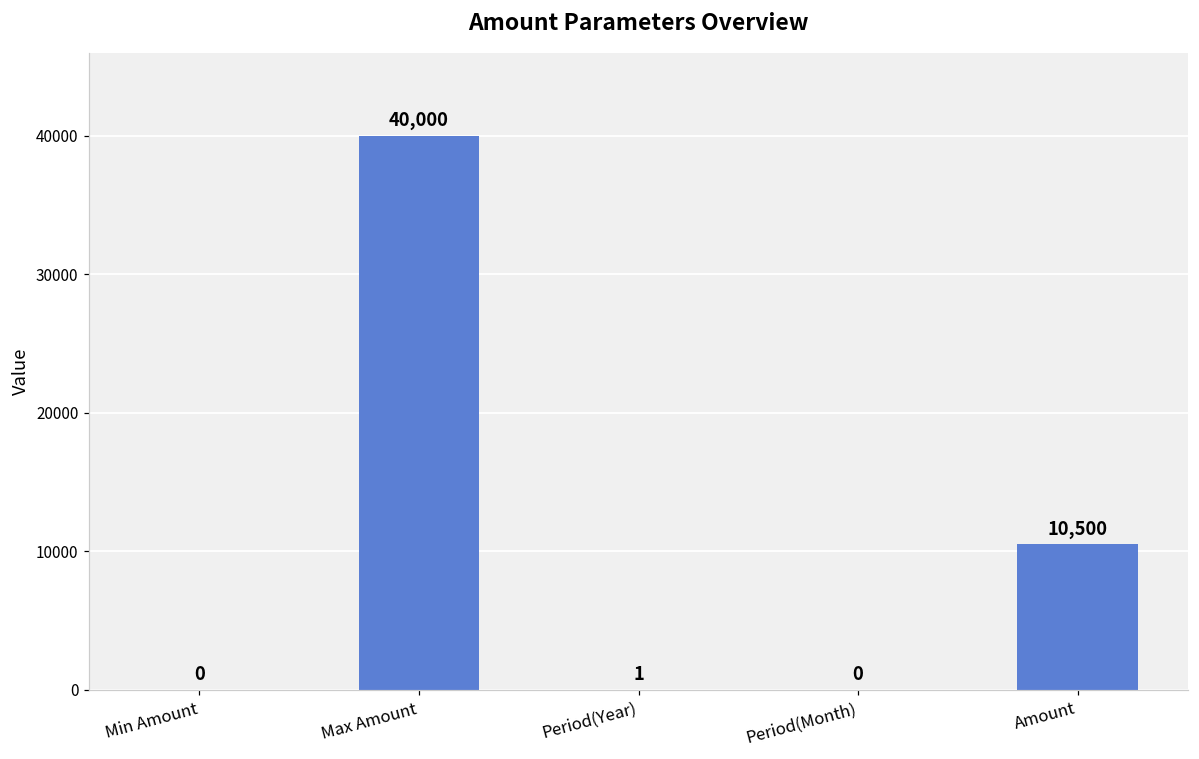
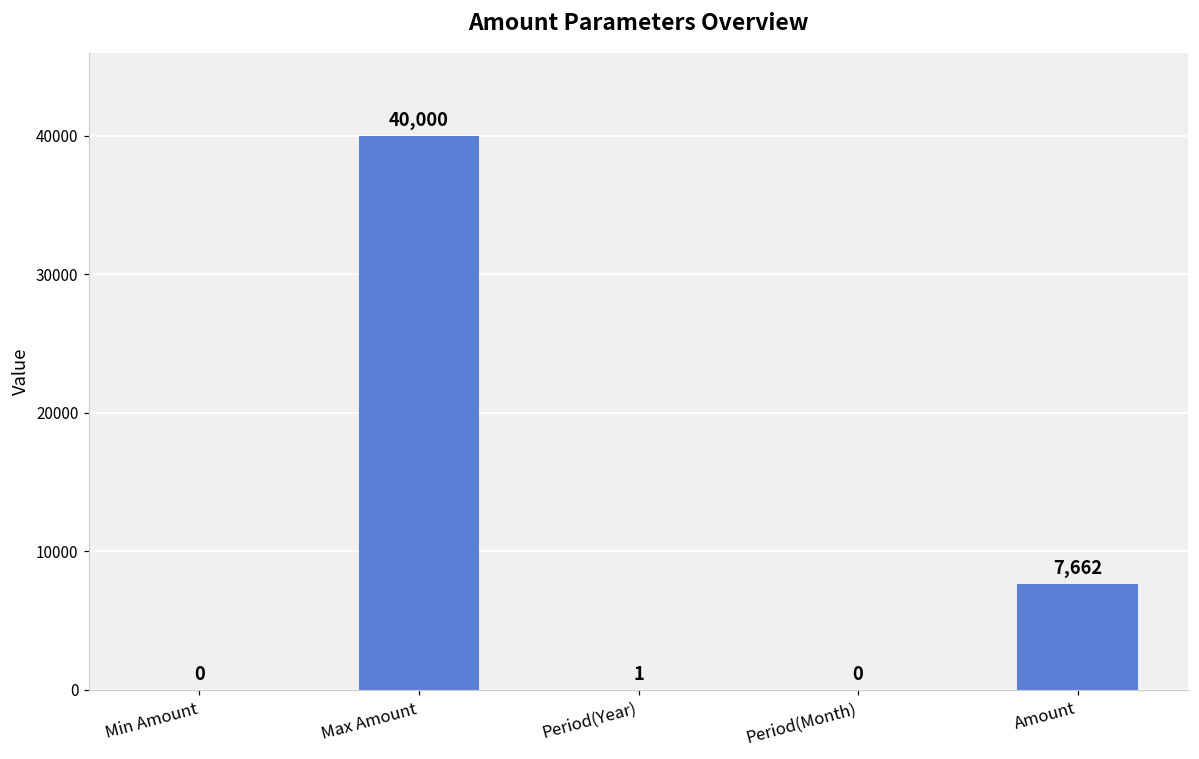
Amount: 10,500 -> 7,662
